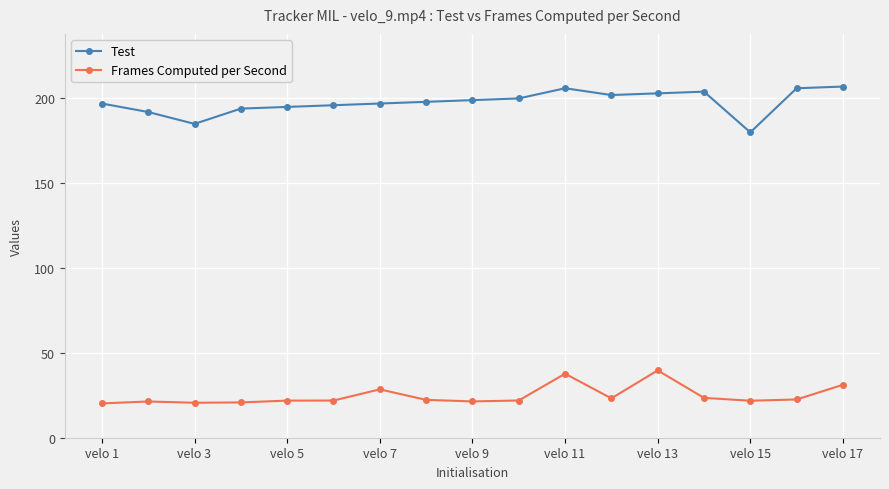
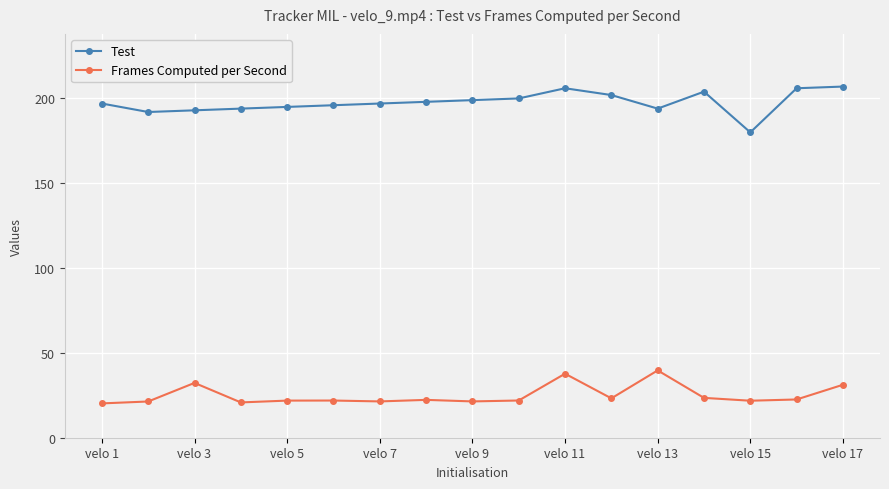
Test, velo 3: 185 -> 193
Frames Computed per Second, velo 3: 21 -> 32
Frames Computed per Second, velo 7: 29 -> 21
Test, velo 13: 203 -> 194
